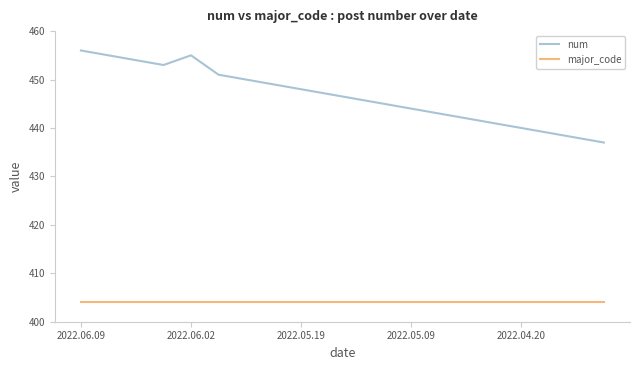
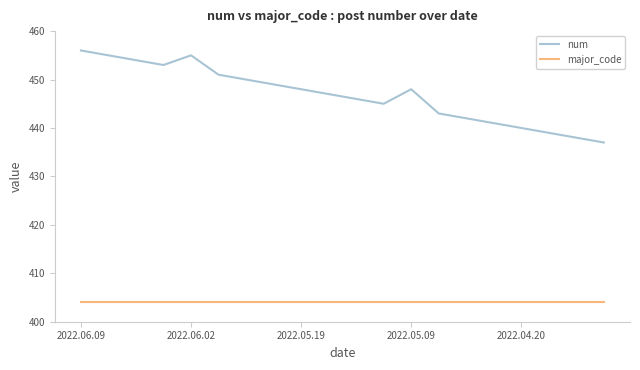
num, 2022.05.09: 444 -> 448
